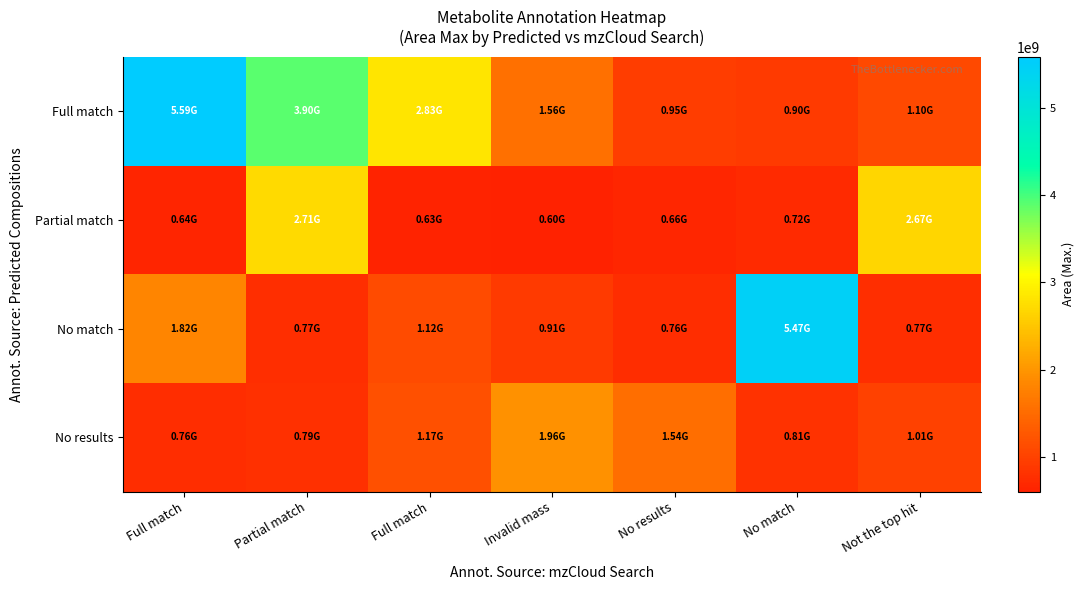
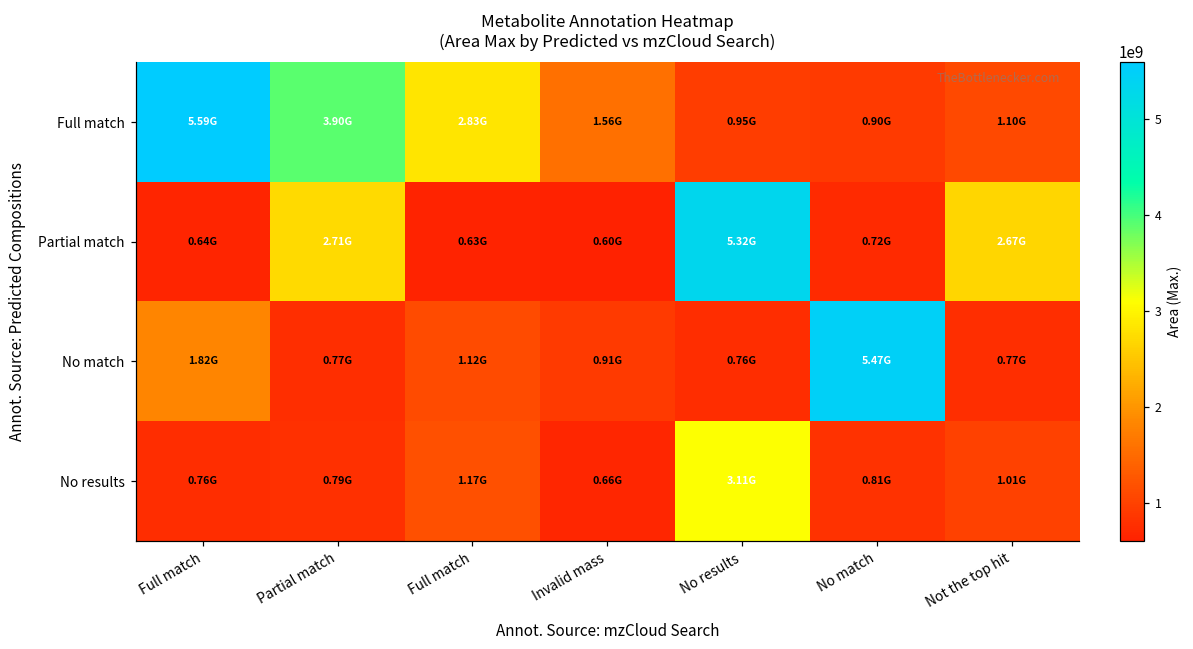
Partial match, No results: 0.66G -> 5.32G
No results, Invalid mass: 1.96G -> 0.66G
No results, No results: 1.54G -> 3.11G
